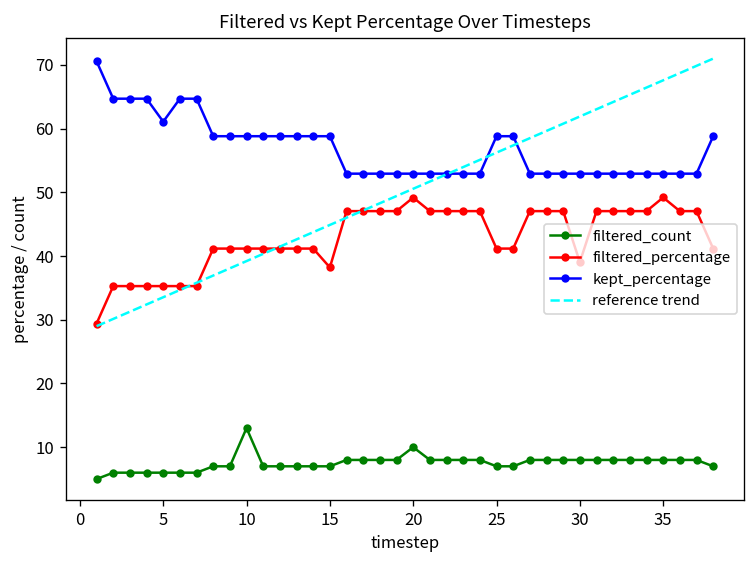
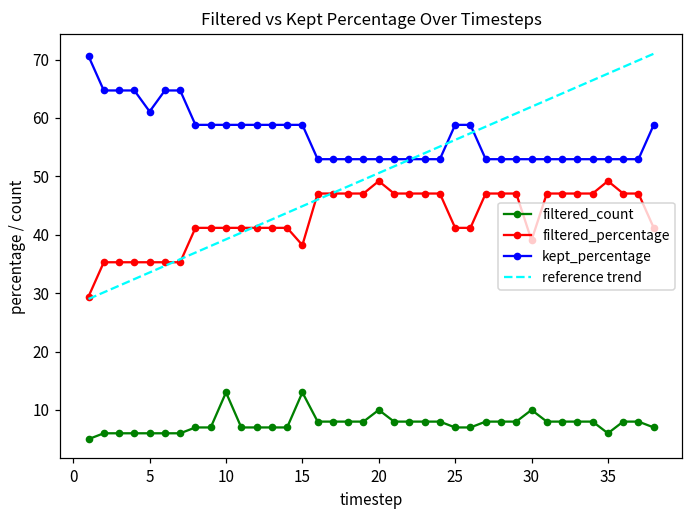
filtered_count, 15: 7 -> 13
filtered_count, 30: 8 -> 10
filtered_count, 35: 8 -> 6
